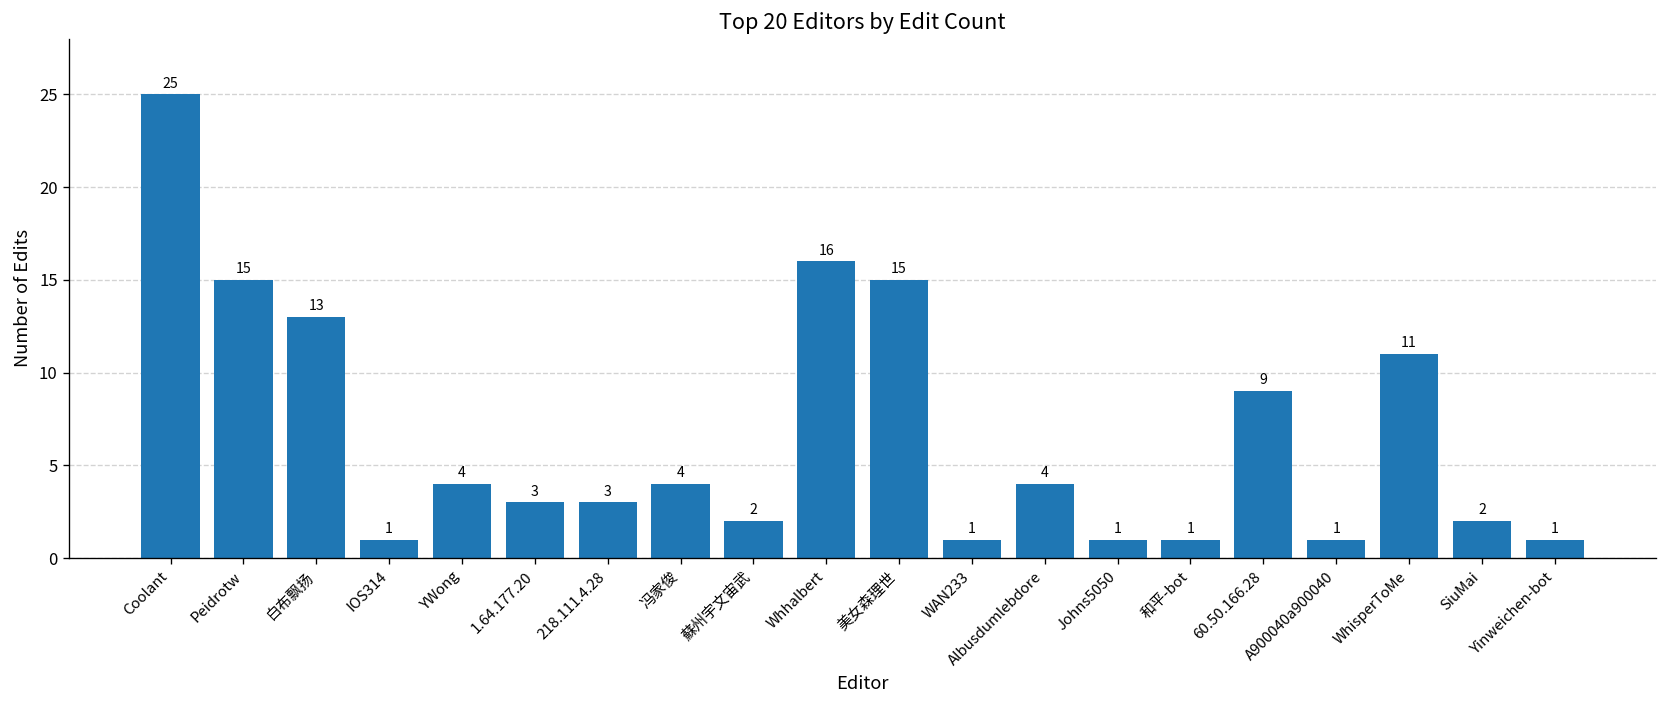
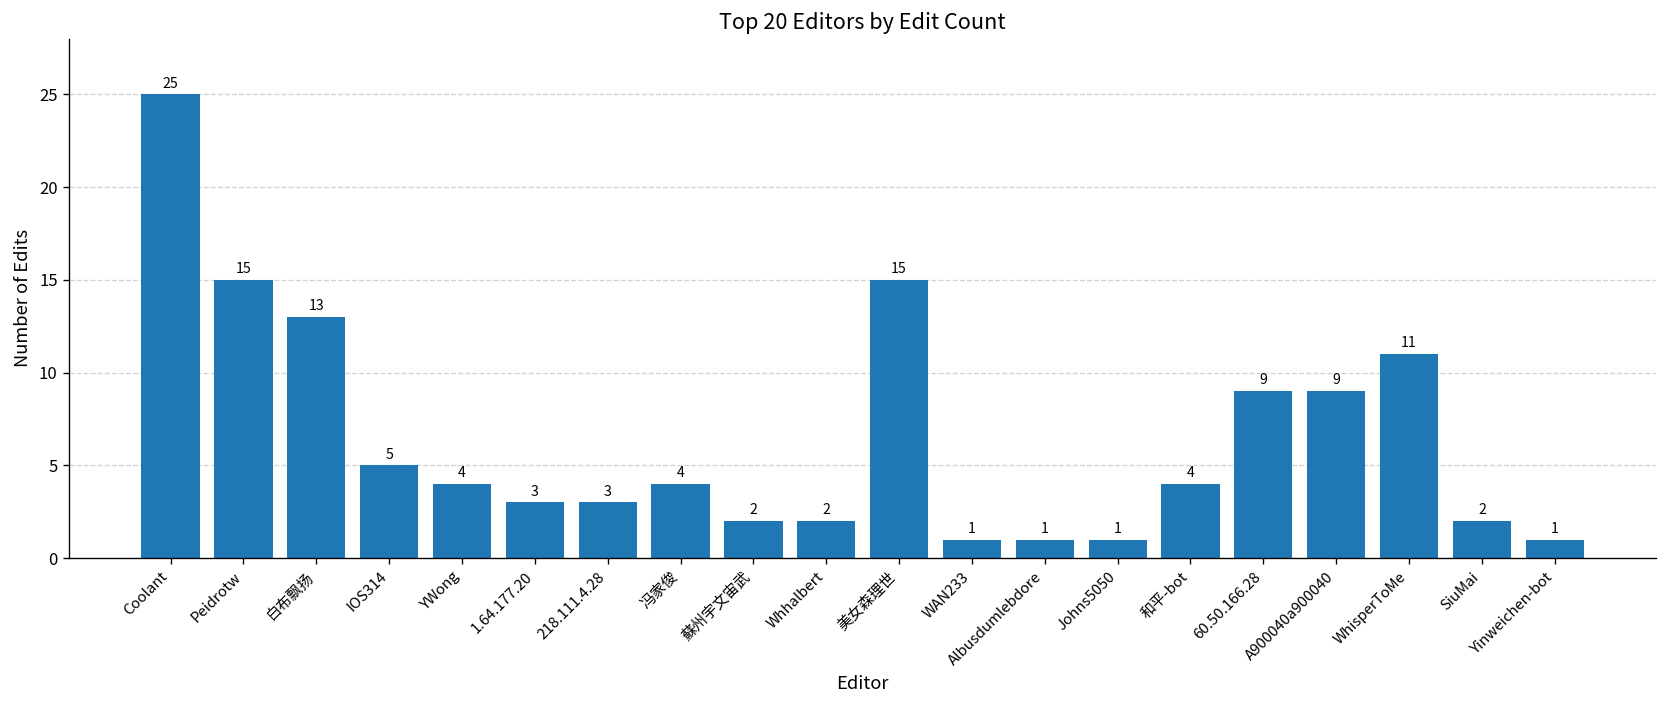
IOS314: 1 -> 5
Whhalbert: 16 -> 2
Albusdumlebdore: 4 -> 1
和平-bot: 1 -> 4
A900040a900040: 1 -> 9
